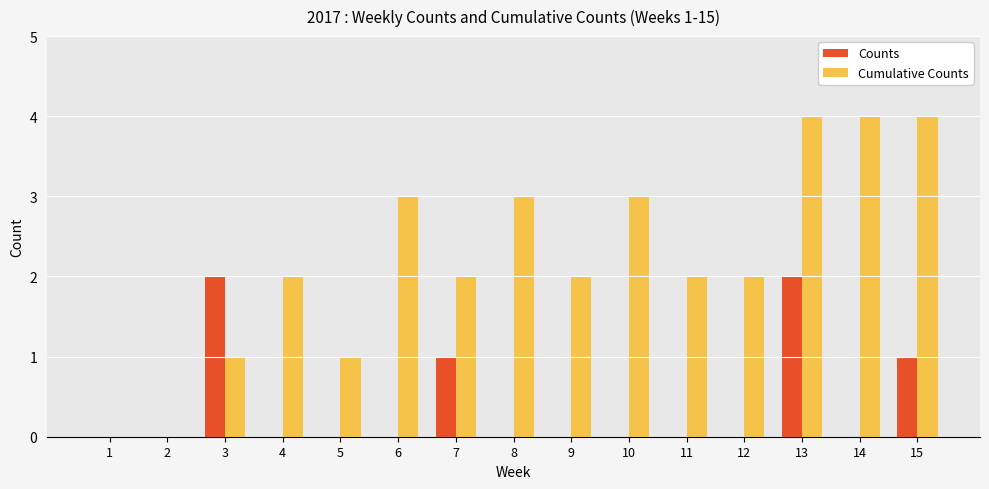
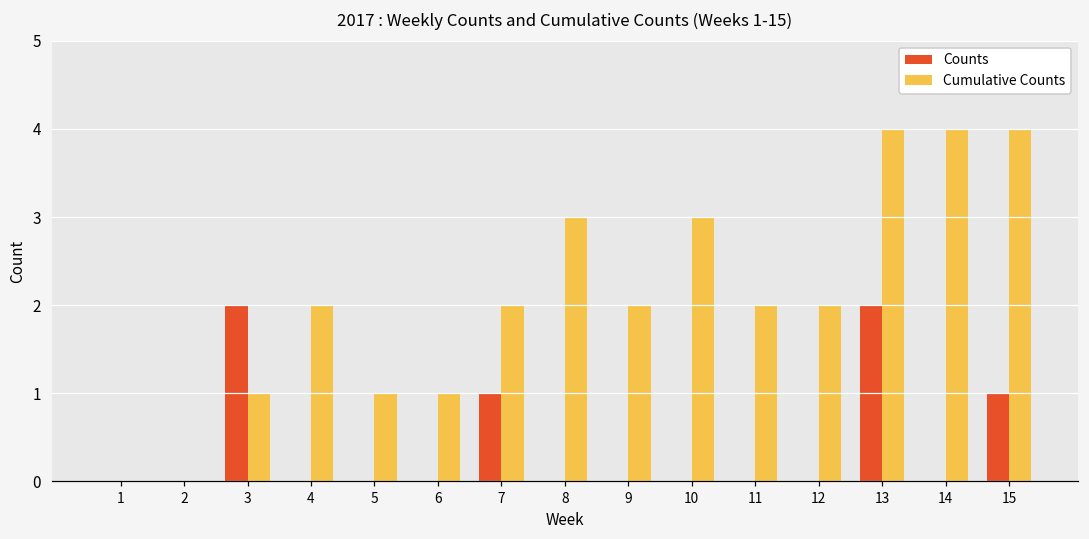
Cumulative Counts, 6: 3 -> 1
